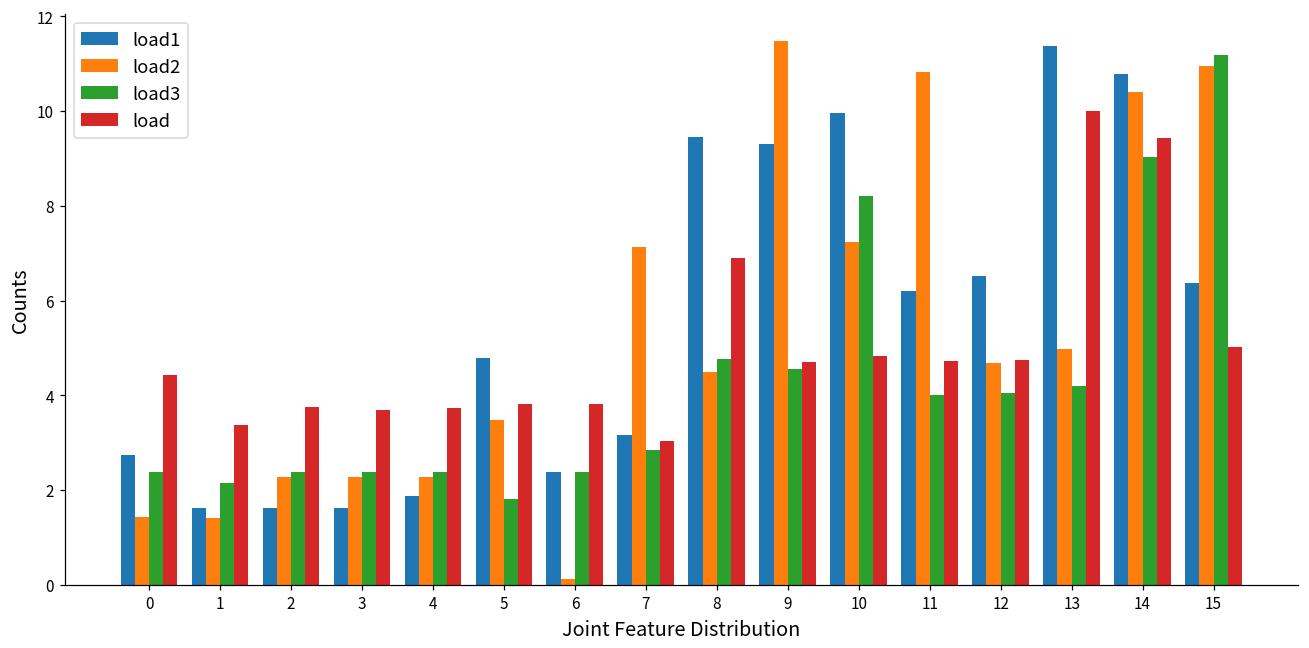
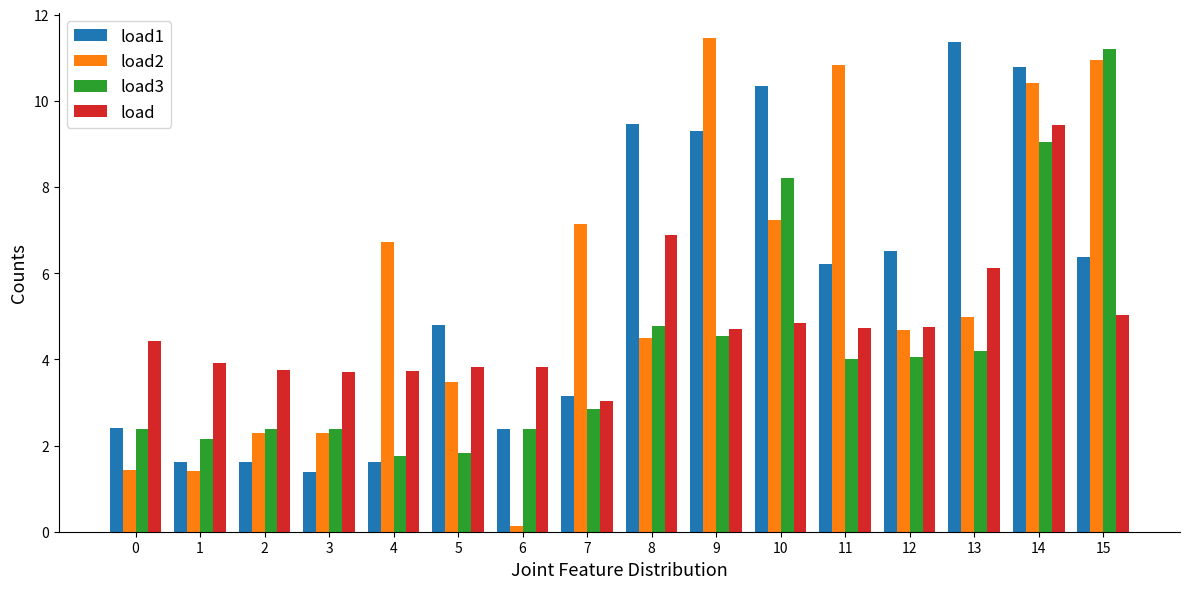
load1, 0: 2.7 -> 2.4
load, 1: 3.4 -> 3.9
load1, 3: 1.6 -> 1.4
load1, 4: 1.9 -> 1.6
load2, 4: 2.3 -> 6.7
load3, 4: 2.4 -> 1.8
load1, 10: 10.0 -> 10.3
load, 13: 10.0 -> 6.1
